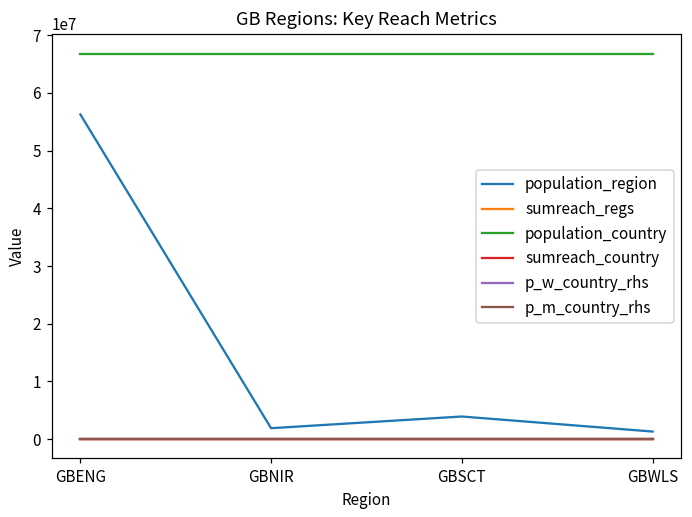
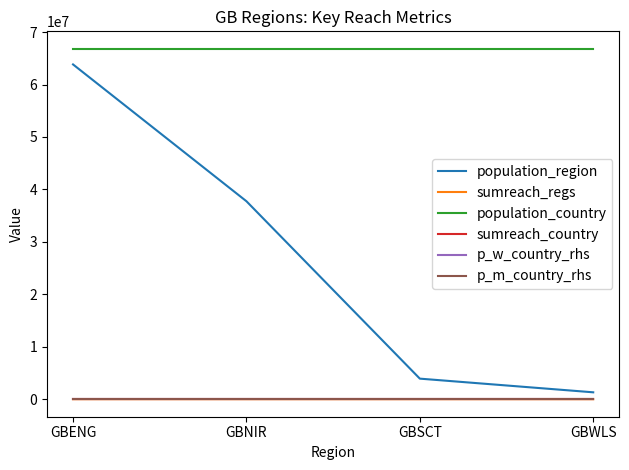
population_region, GBENG: 56000000 -> 64000000
population_region, GBNIR: 2000000 -> 38000000
